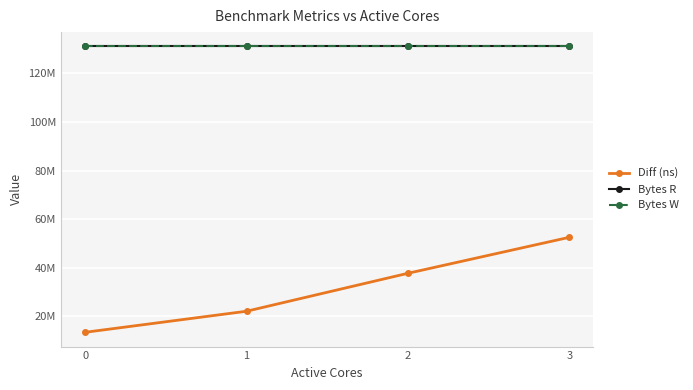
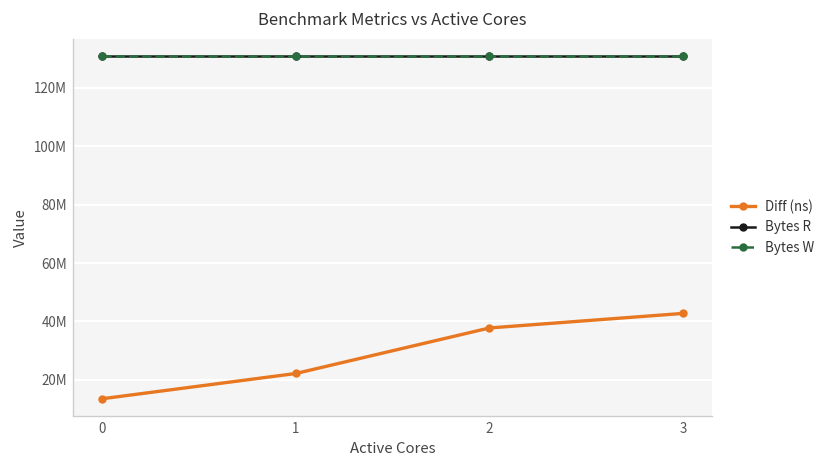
Diff (ns), 3: 53000000 -> 43000000
